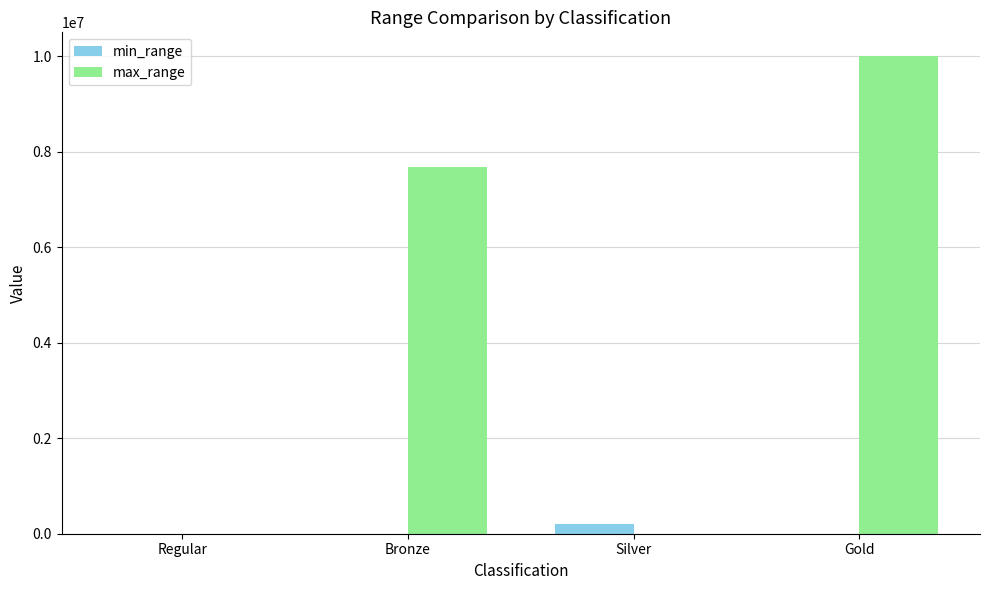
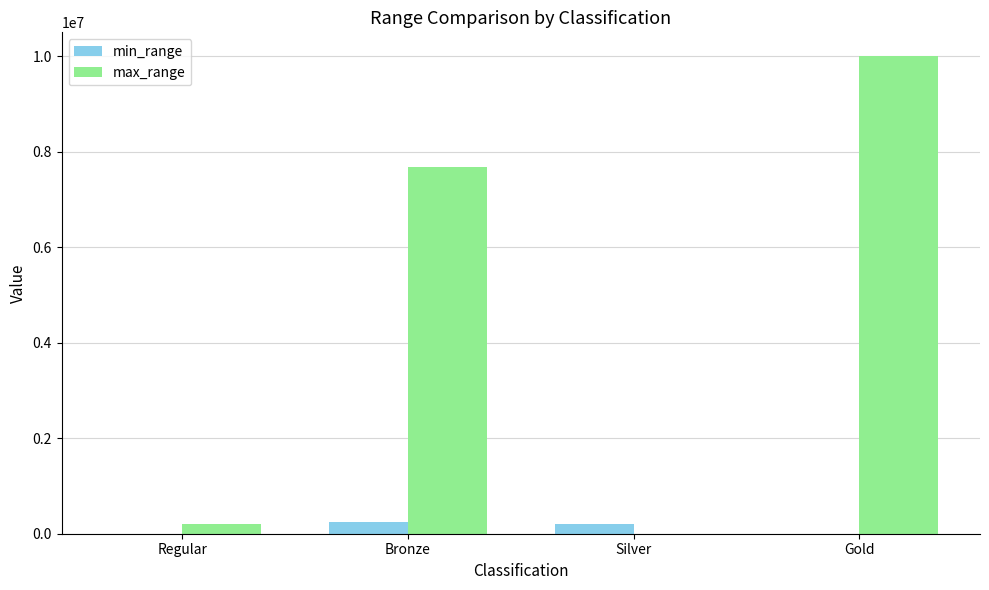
max_range, Regular: 0 -> 200000
min_range, Bronze: 0 -> 200000
